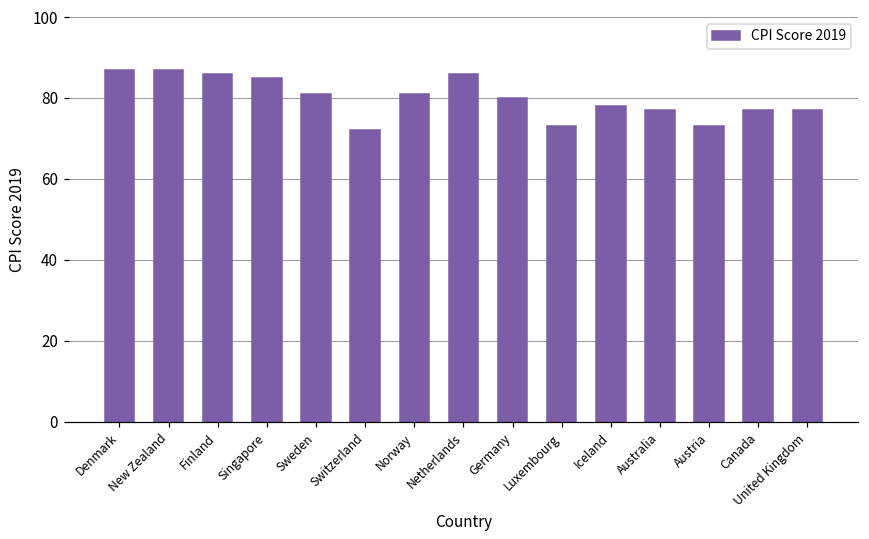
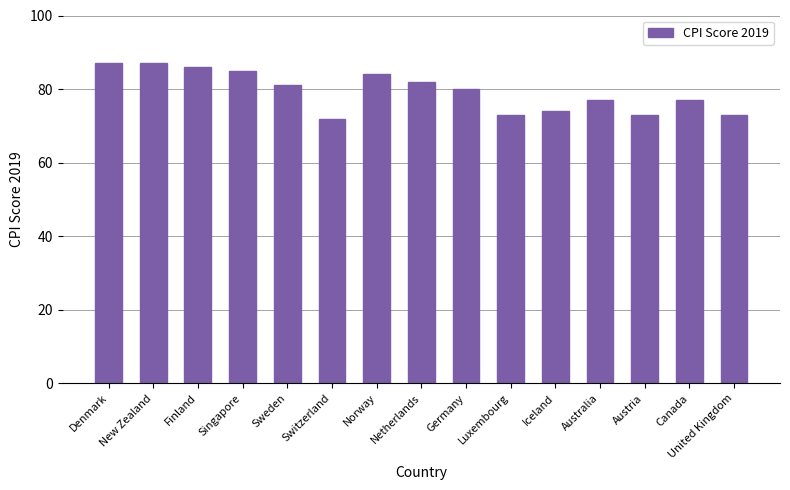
Norway: 81 -> 84
Netherlands: 86 -> 82
Iceland: 78 -> 74
United Kingdom: 77 -> 73
